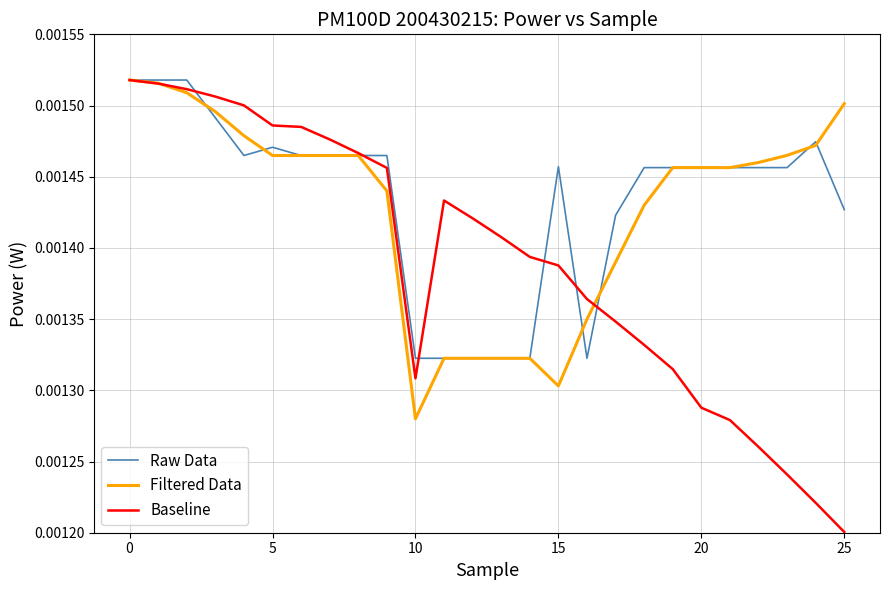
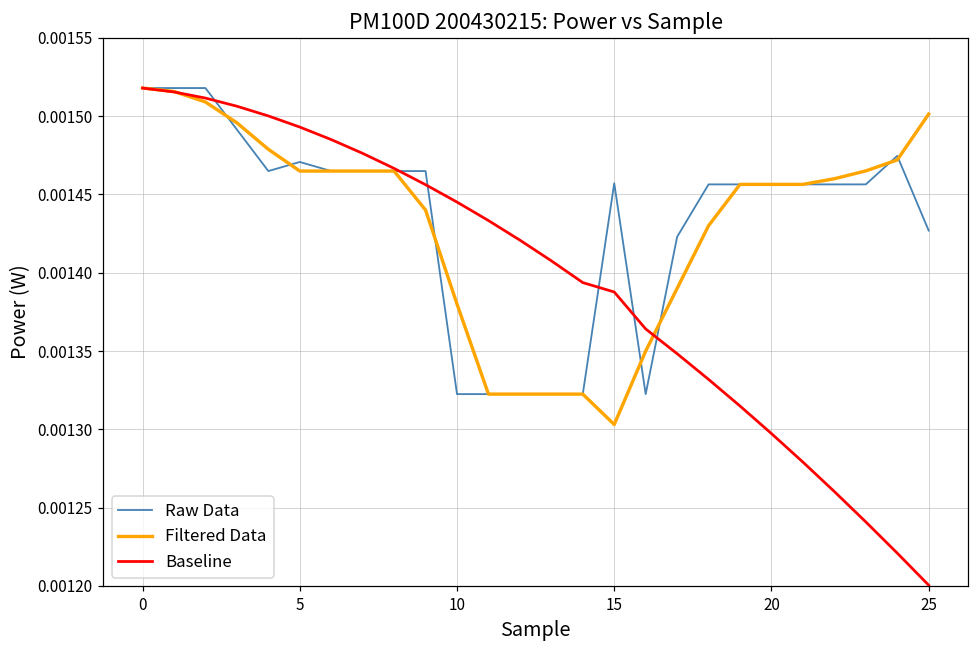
Baseline, 5: 0.001486 -> 0.001493
Filtered Data, 10: 0.00128 -> 0.00138
Baseline, 10: 0.001308 -> 0.001445
Baseline, 20: 0.001288 -> 0.001297
